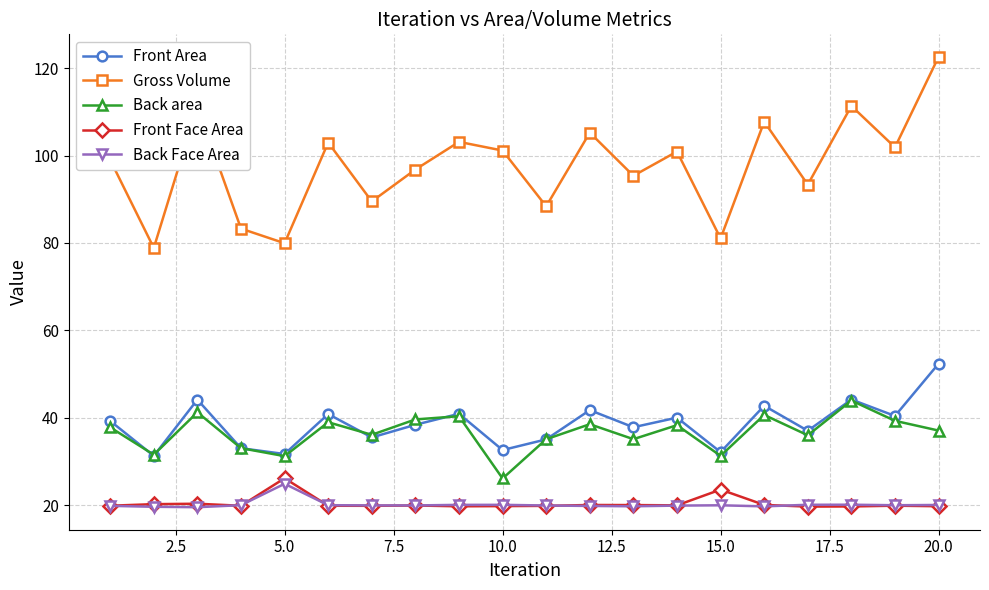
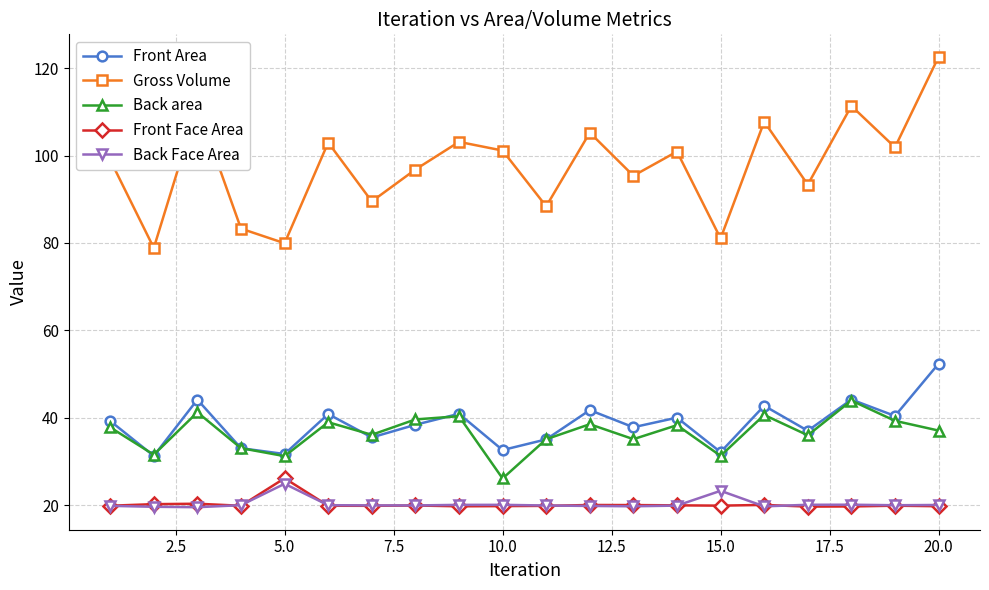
Front Face Area, 15.0: 24 -> 20
Back Face Area, 15.0: 20 -> 23
